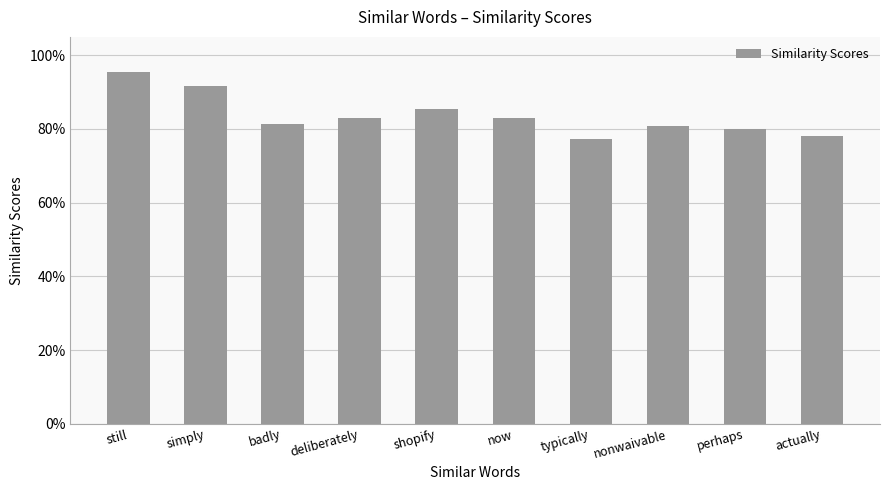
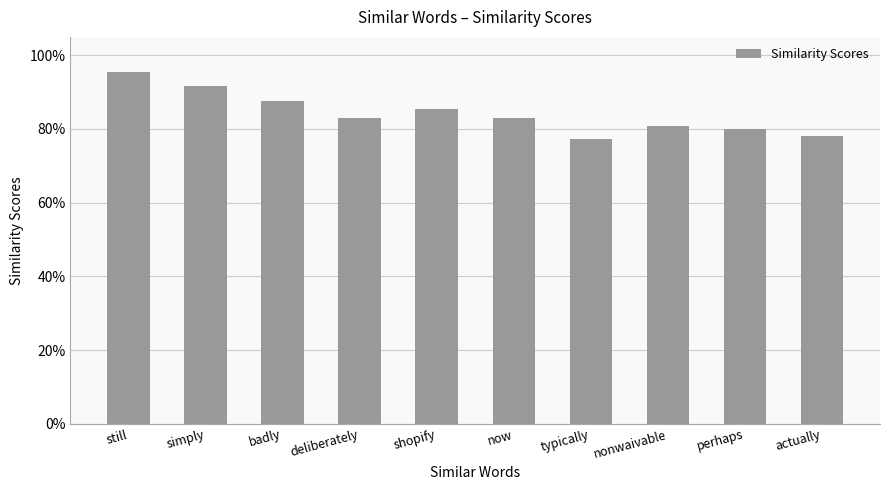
badly: 81% -> 88%
